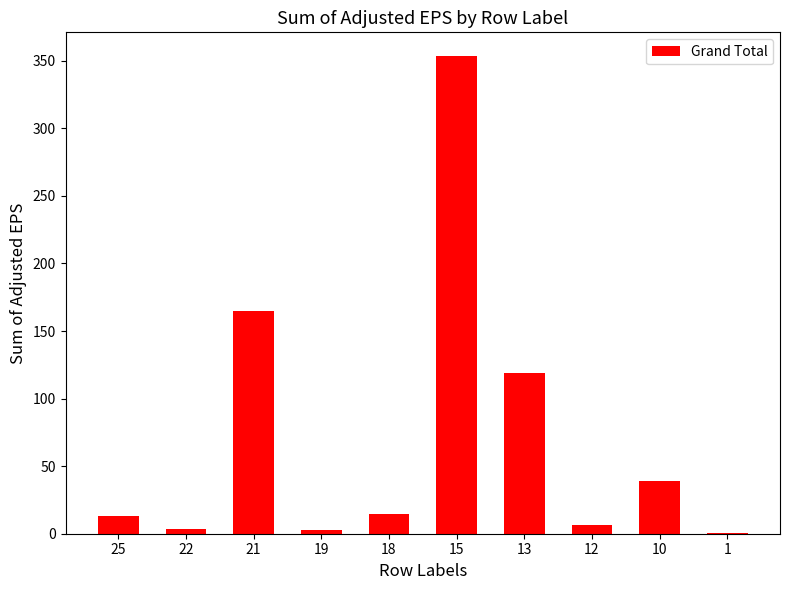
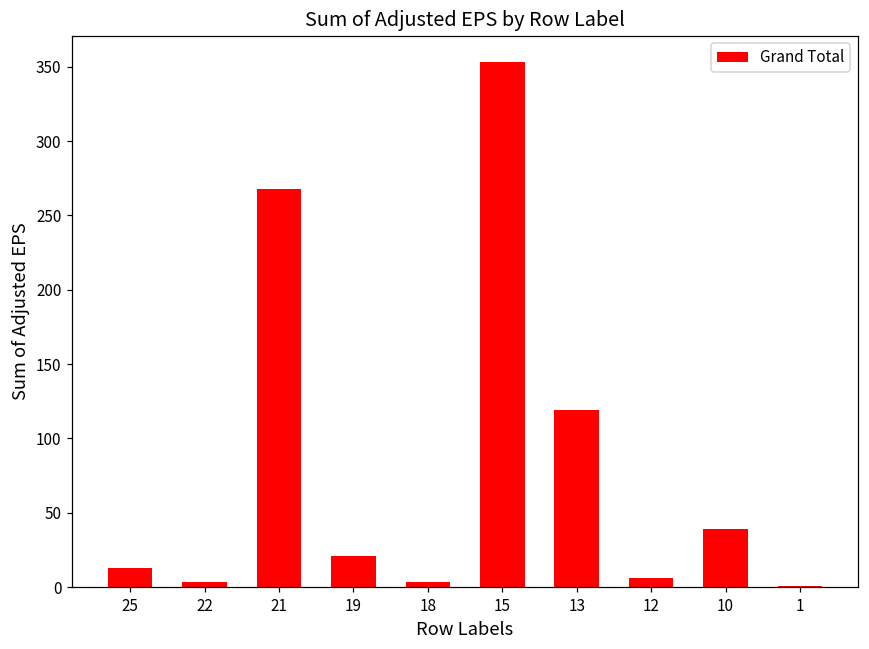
21: 165 -> 268
19: 3 -> 21
18: 15 -> 3
